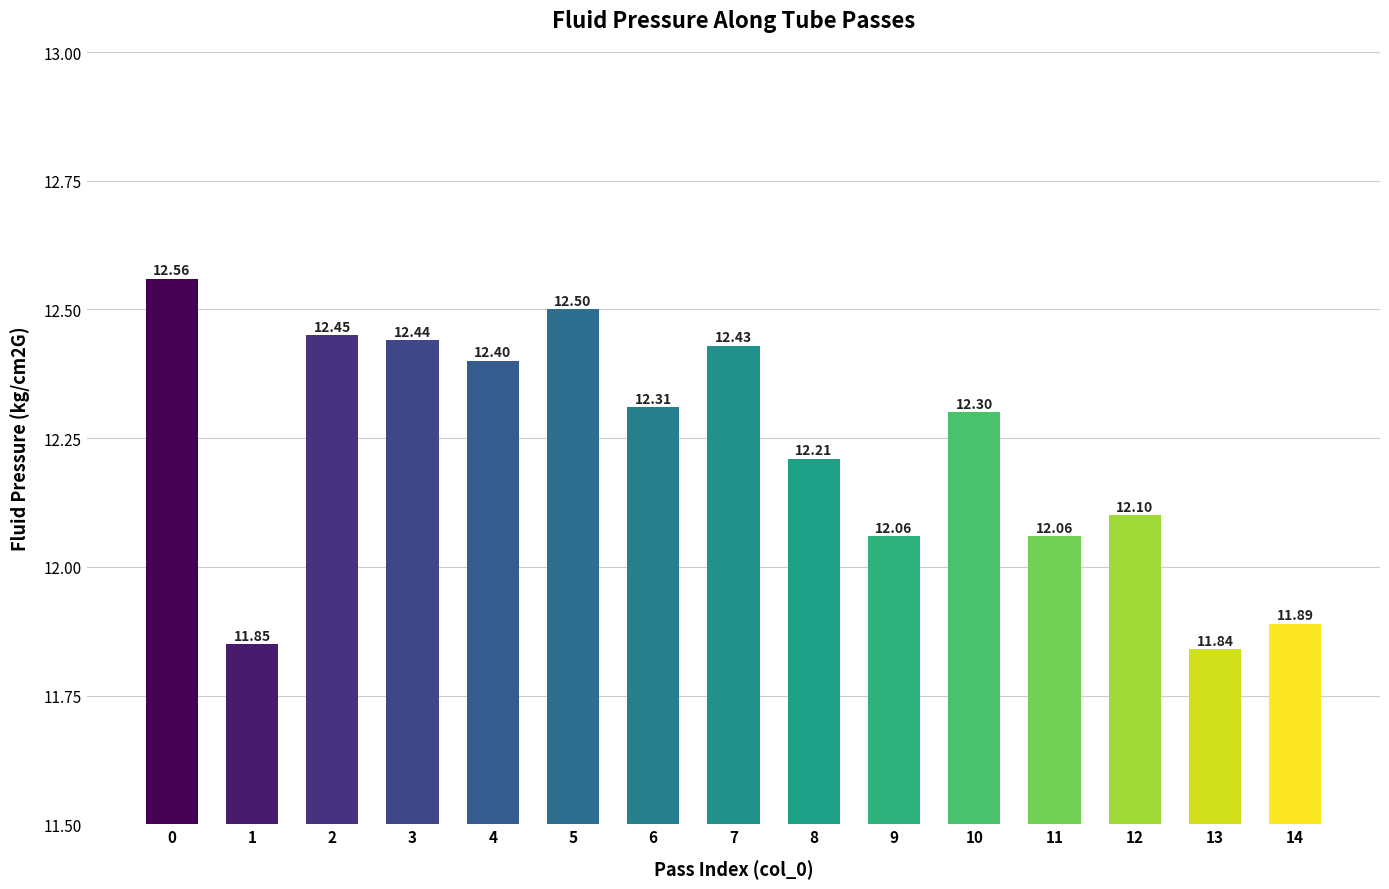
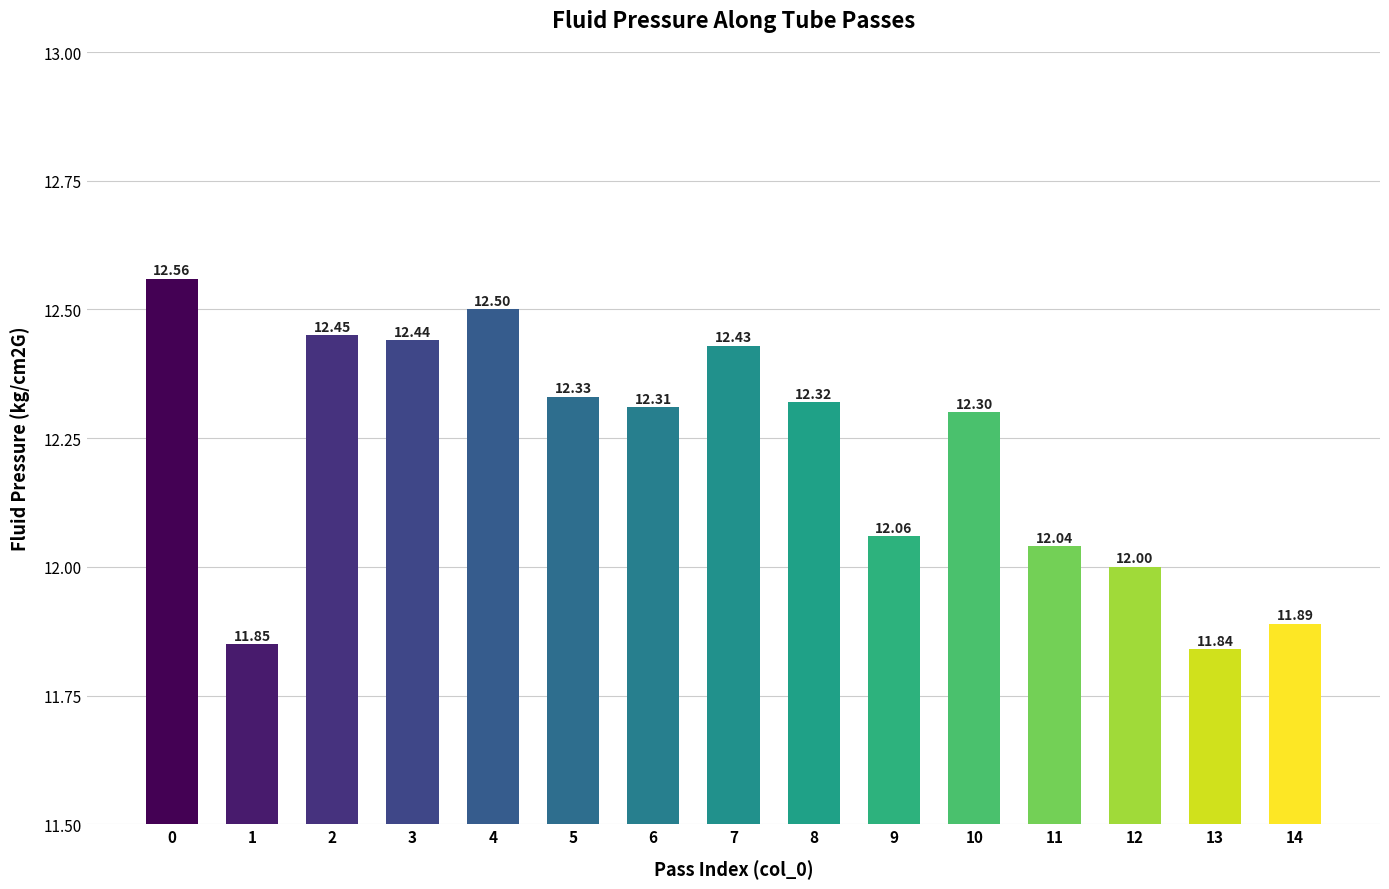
4: 12.40 -> 12.50
5: 12.50 -> 12.33
8: 12.21 -> 12.32
11: 12.06 -> 12.04
12: 12.10 -> 12.00
